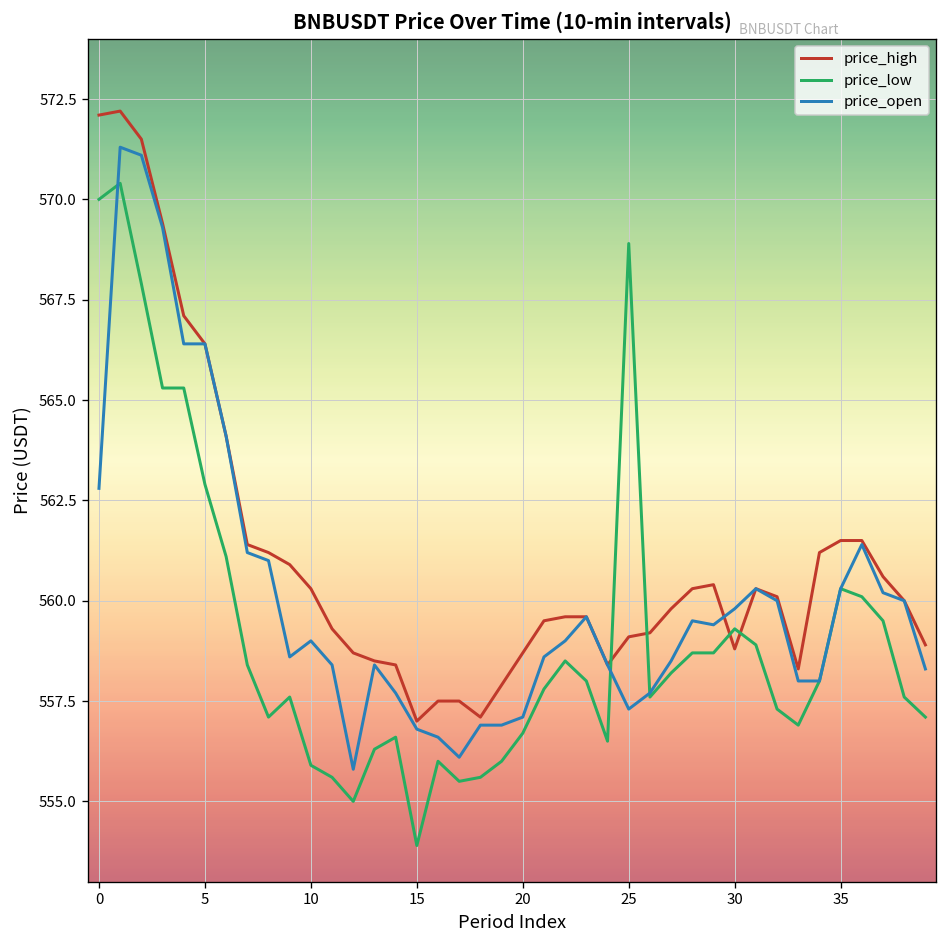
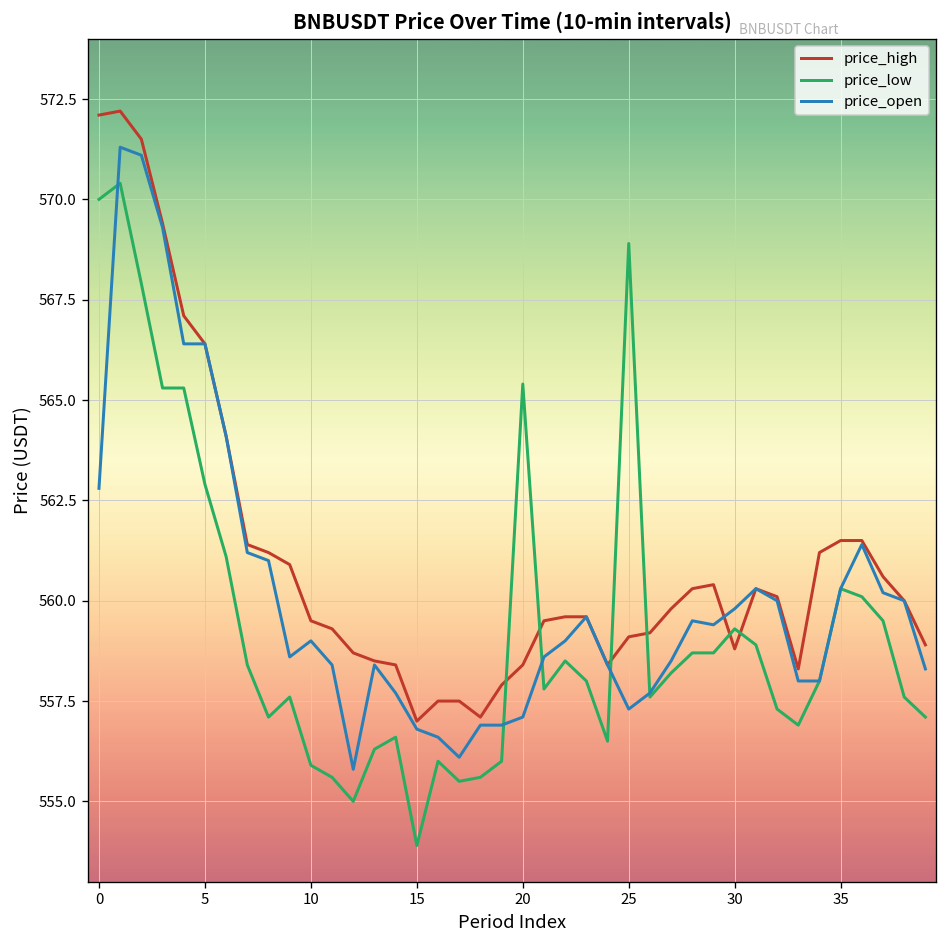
price_high, 10: 560.3 -> 559.5
price_high, 20: 558.7 -> 558.4
price_low, 20: 556.7 -> 565.4
